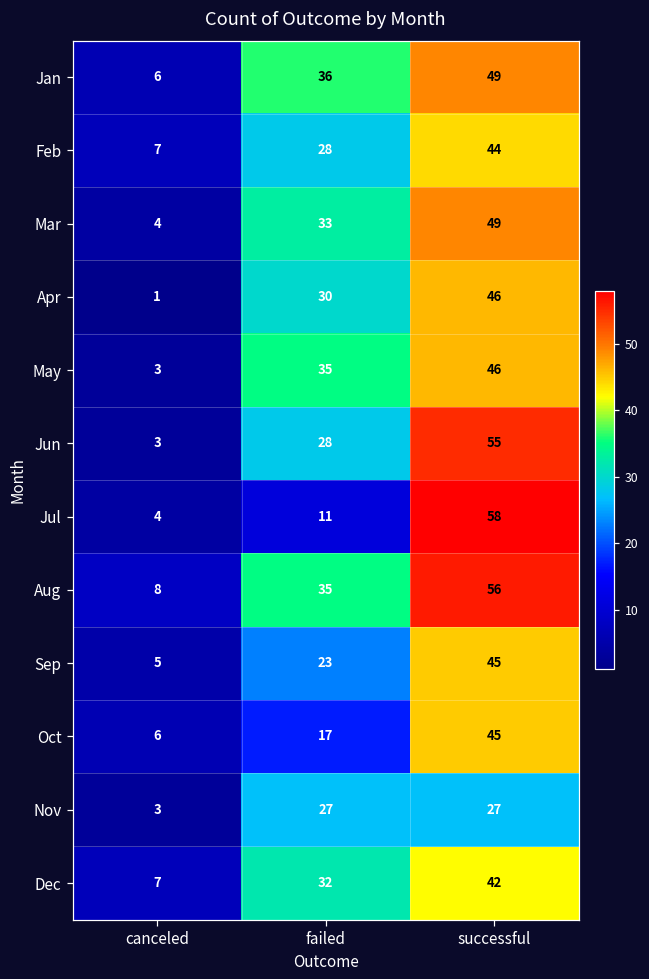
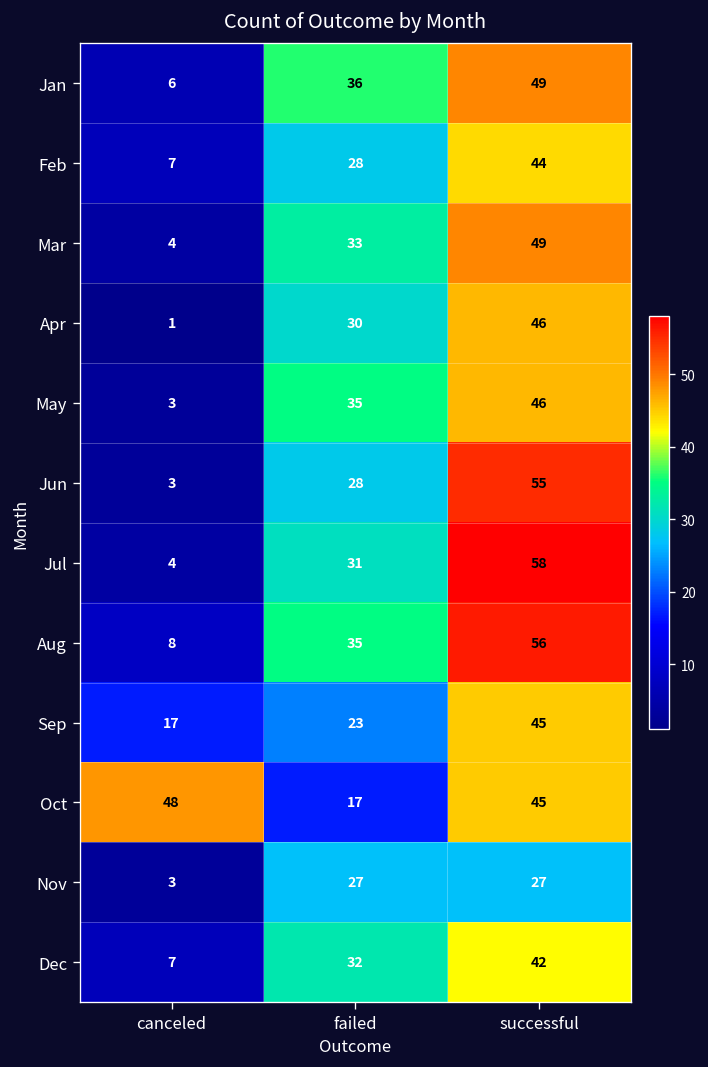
Jul, failed: 11 -> 31
Sep, canceled: 5 -> 17
Oct, canceled: 6 -> 48
